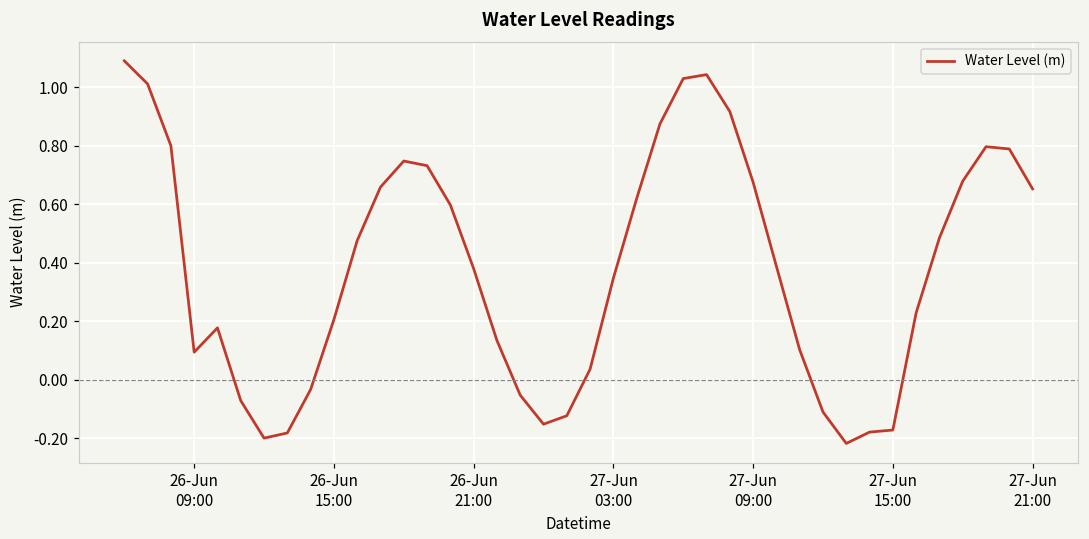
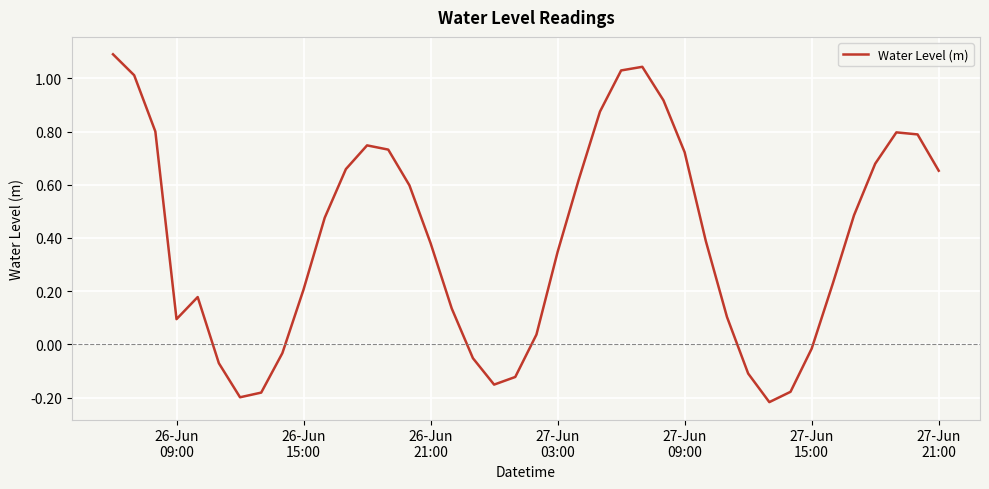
27-Jun 09:00: 0.68 -> 0.72
27-Jun 15:00: -0.17 -> -0.02
